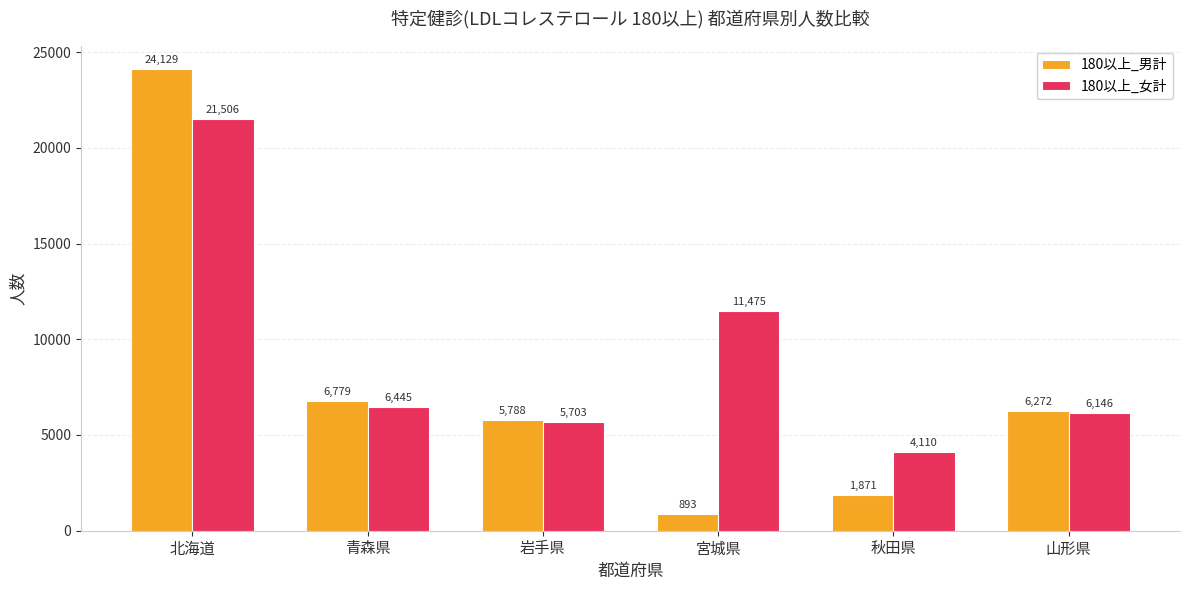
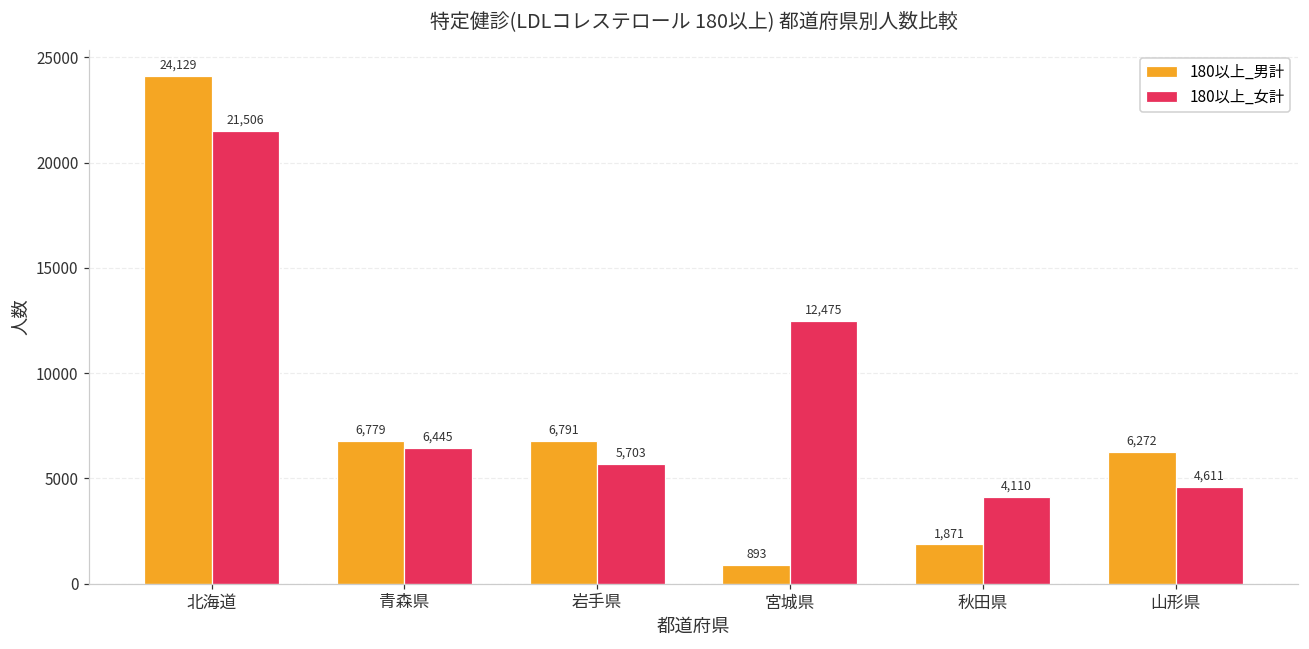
180以上_男計, 岩手県: 5,788 -> 6,791
180以上_女計, 宮城県: 11,475 -> 12,475
180以上_女計, 山形県: 6,146 -> 4,611
